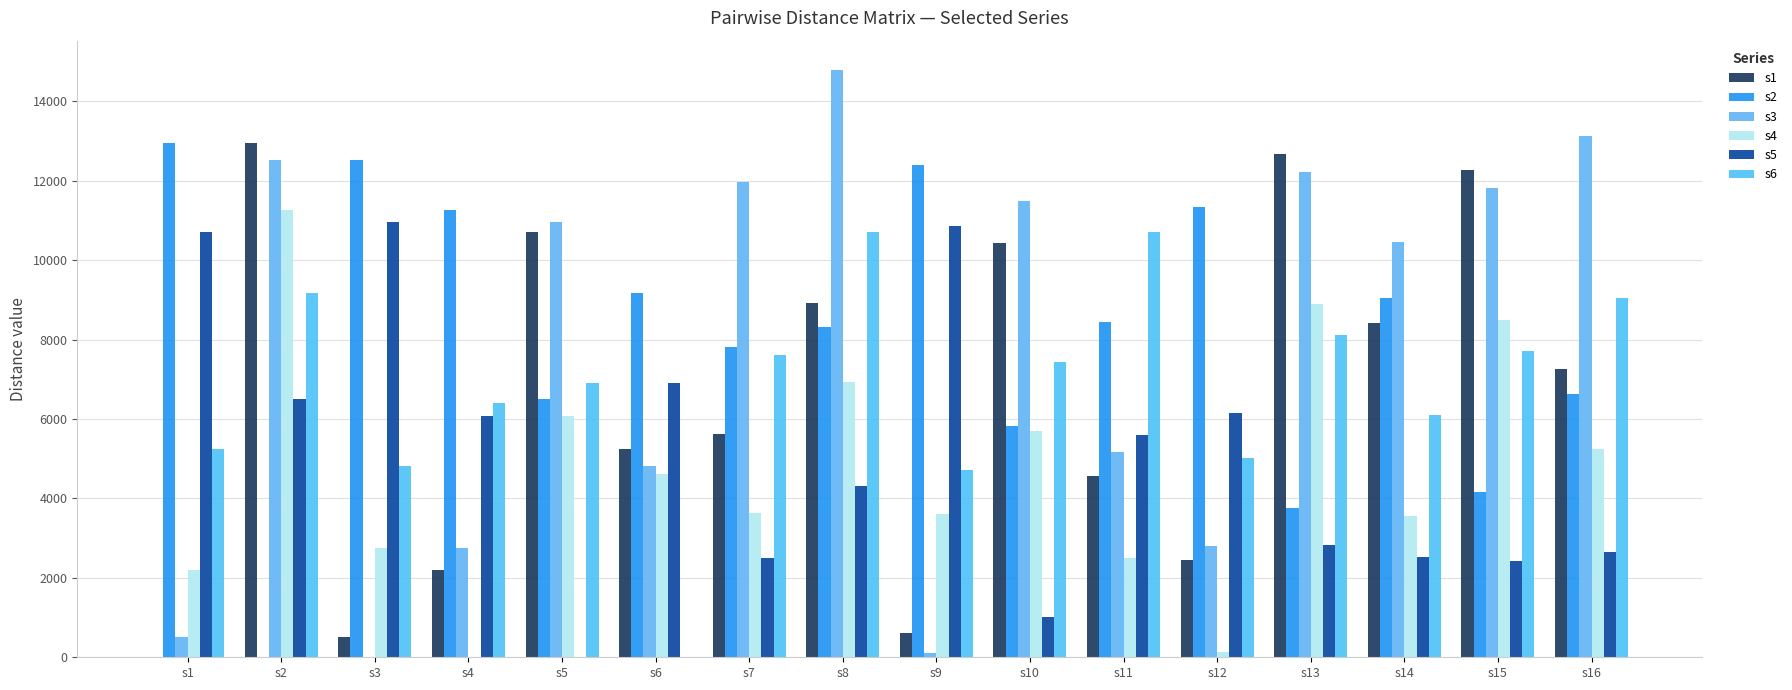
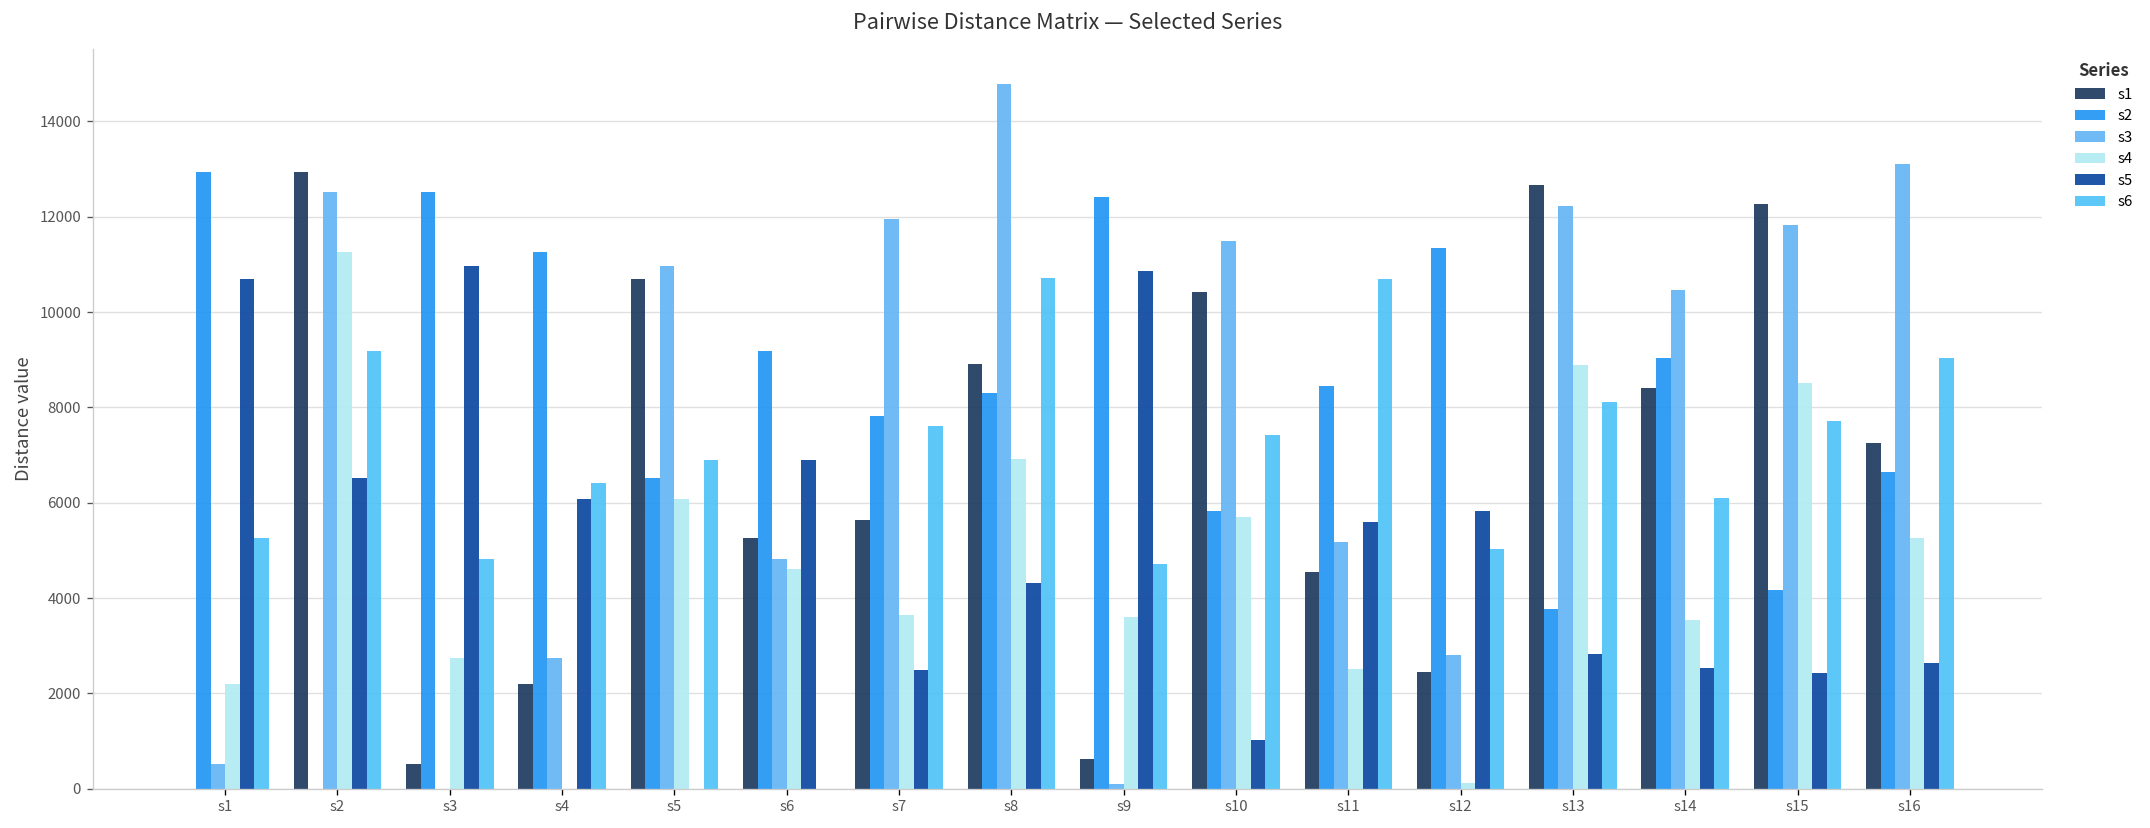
s5, s12: 6200 -> 5800
